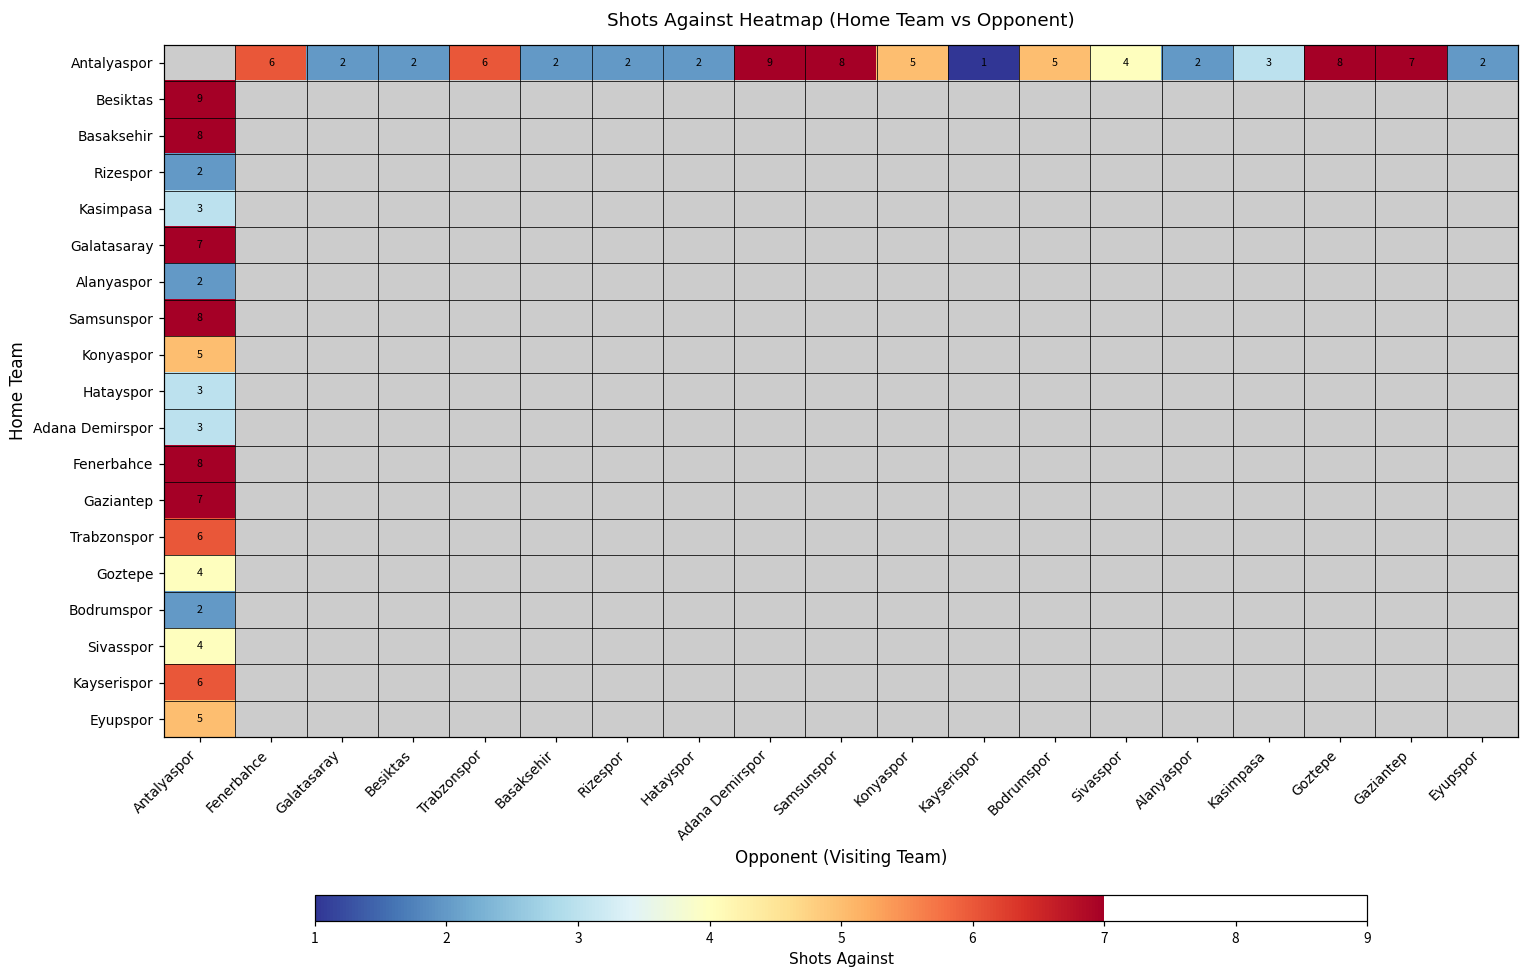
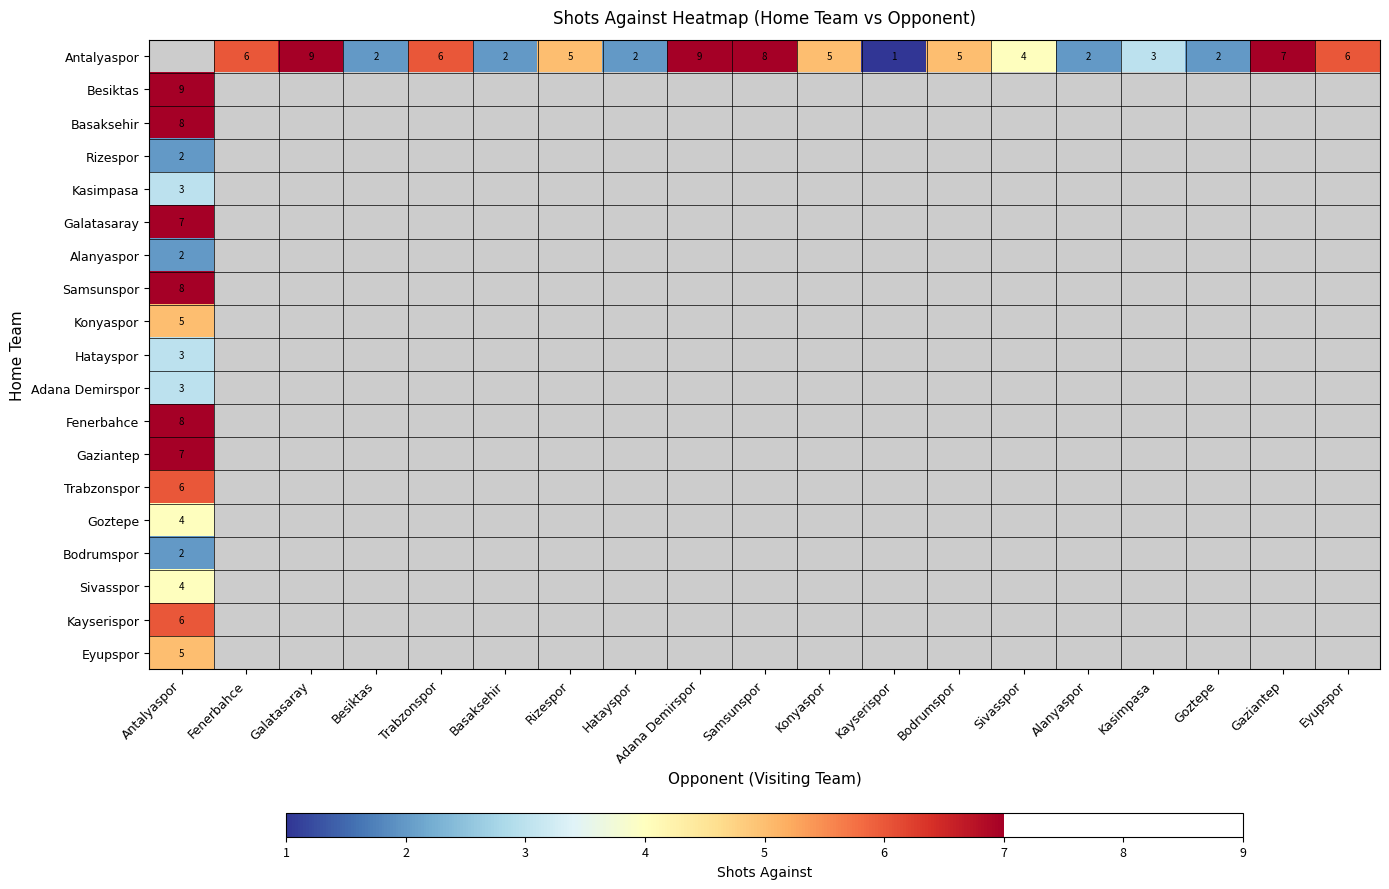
Antalyaspor, Galatasaray: 2 -> 9
Antalyaspor, Rizespor: 2 -> 5
Antalyaspor, Goztepe: 8 -> 2
Antalyaspor, Eyupspor: 2 -> 6
